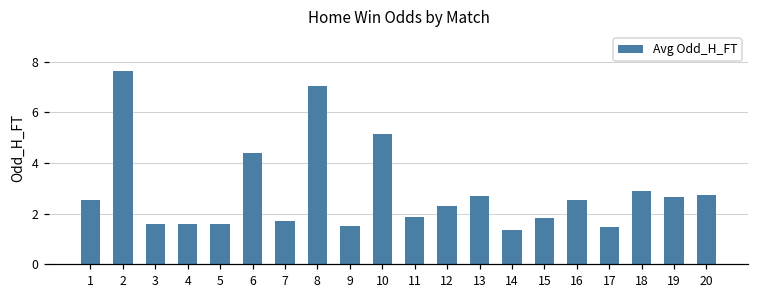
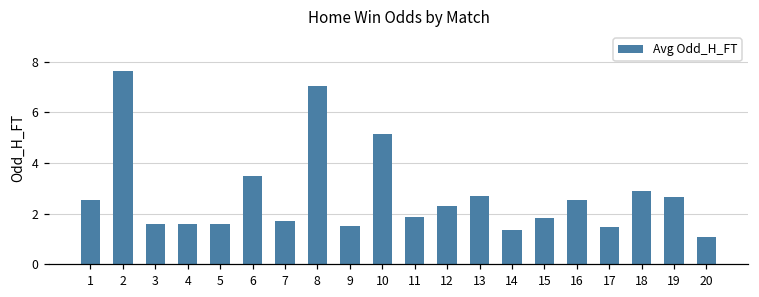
6: 4.4 -> 3.5
20: 2.7 -> 1.1
